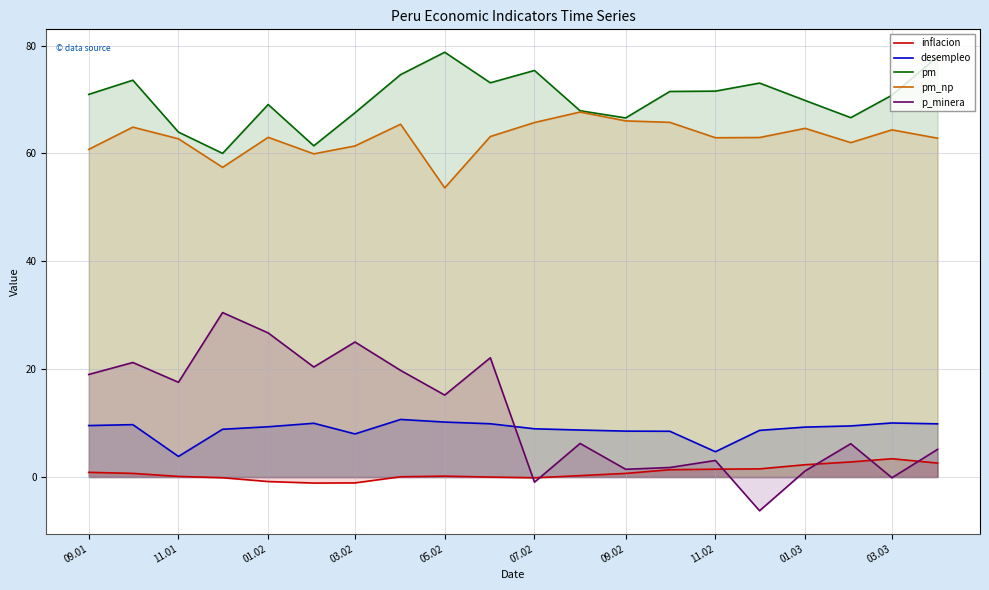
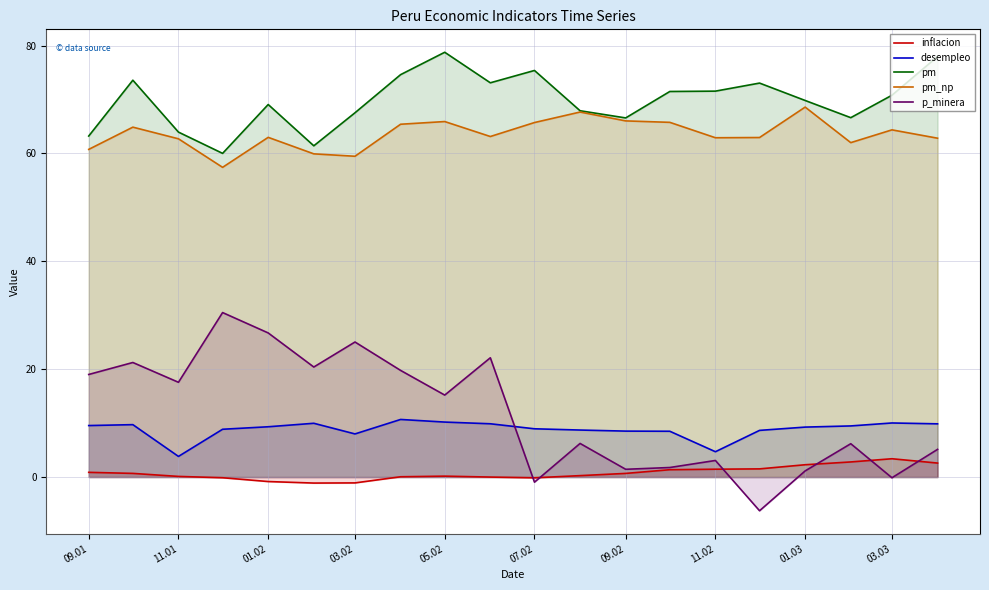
pm, 09.01: 71 -> 63
pm_np, 03.02: 61 -> 59
pm_np, 05.02: 54 -> 66
pm_np, 01.03: 65 -> 69
